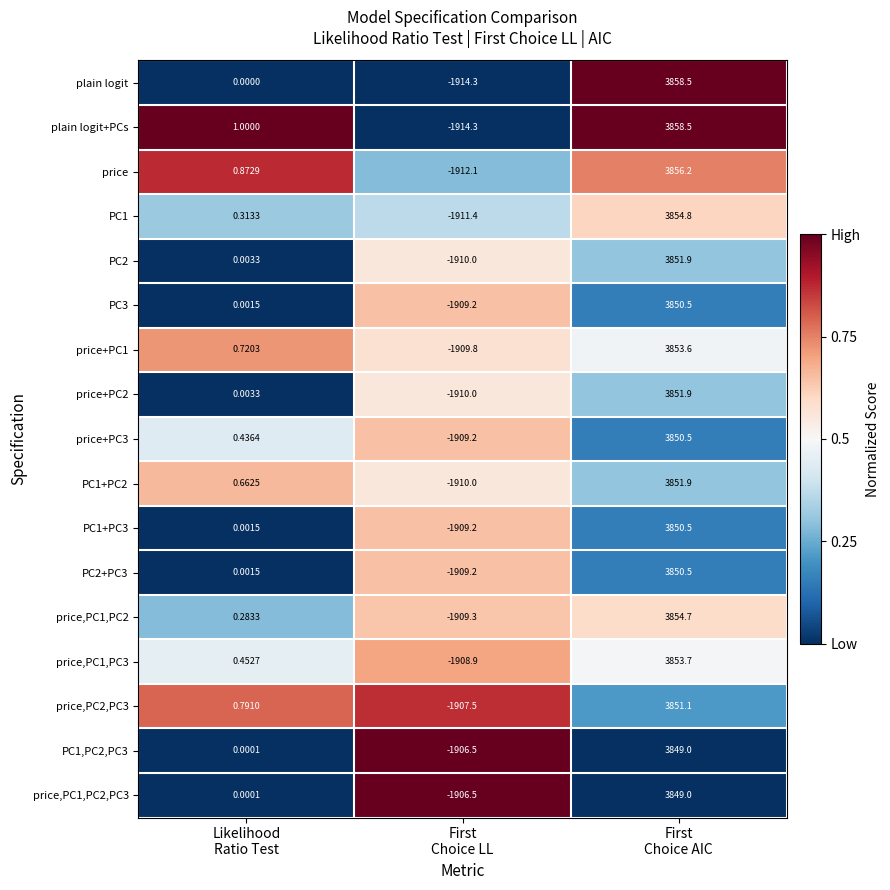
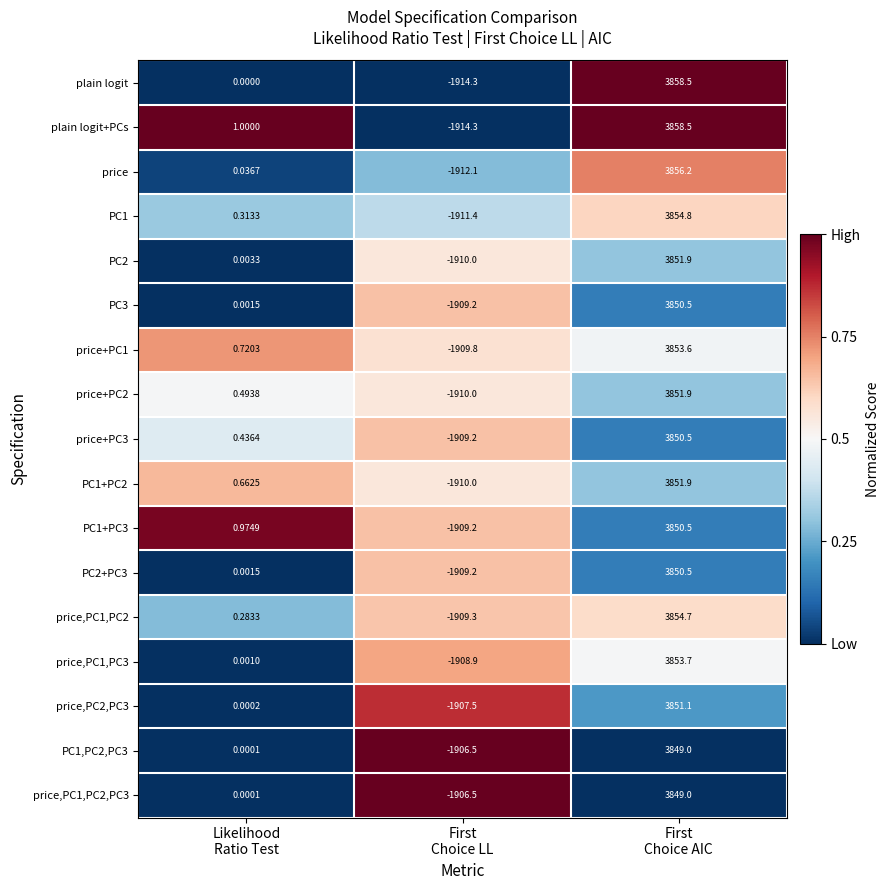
price, Likelihood Ratio Test: 0.8729 -> 0.0367
price+PC2, Likelihood Ratio Test: 0.0033 -> 0.4938
PC1+PC3, Likelihood Ratio Test: 0.0015 -> 0.9749
price,PC1,PC3, Likelihood Ratio Test: 0.4527 -> 0.0010
price,PC2,PC3, Likelihood Ratio Test: 0.7910 -> 0.0002
